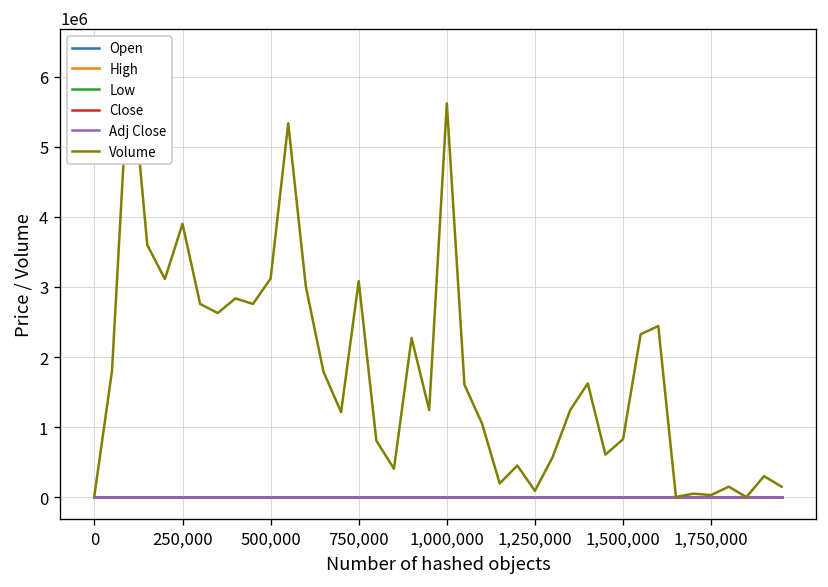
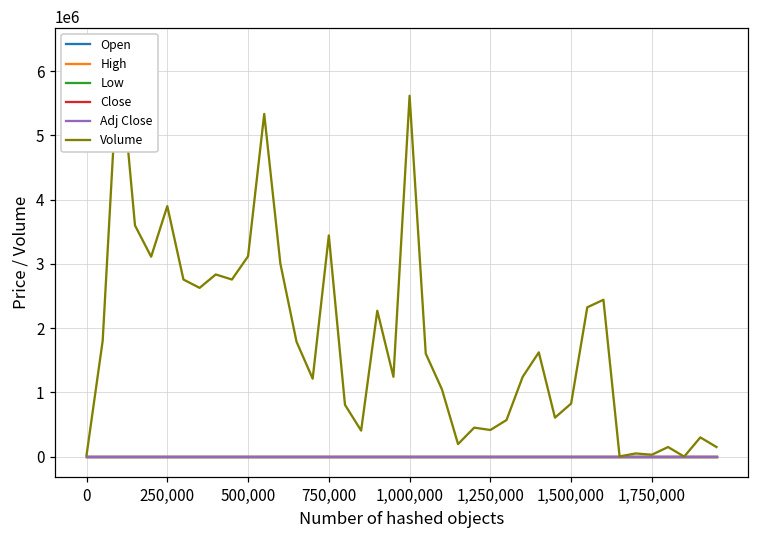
Volume, 750,000: 3100000 -> 3400000
Volume, 1,250,000: 100000 -> 400000
